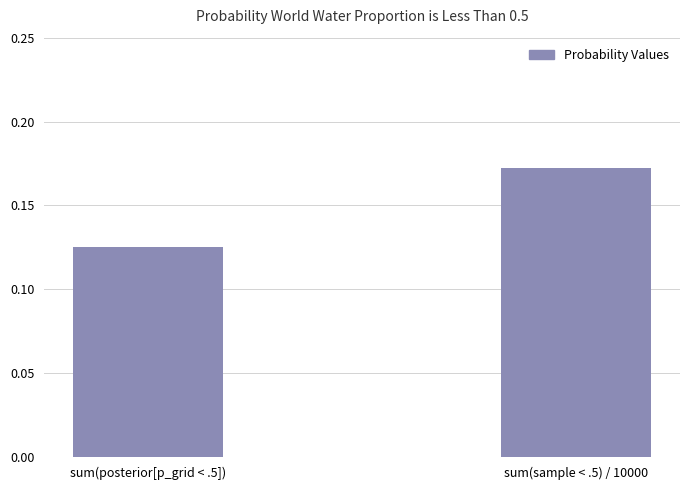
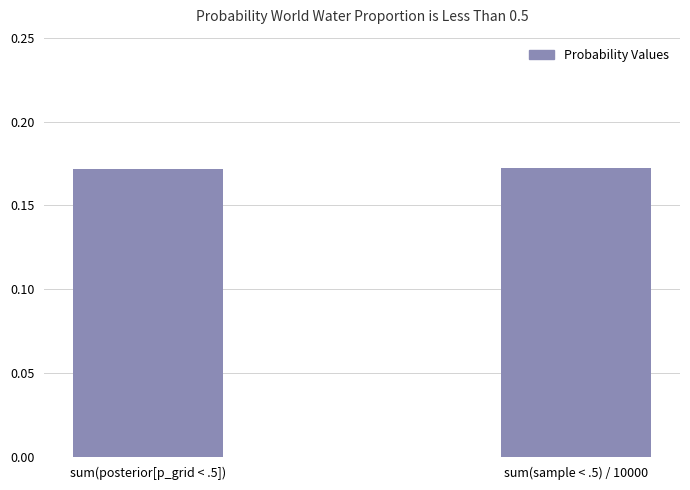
sum(posterior[p_grid < .5]): 0.125 -> 0.172
